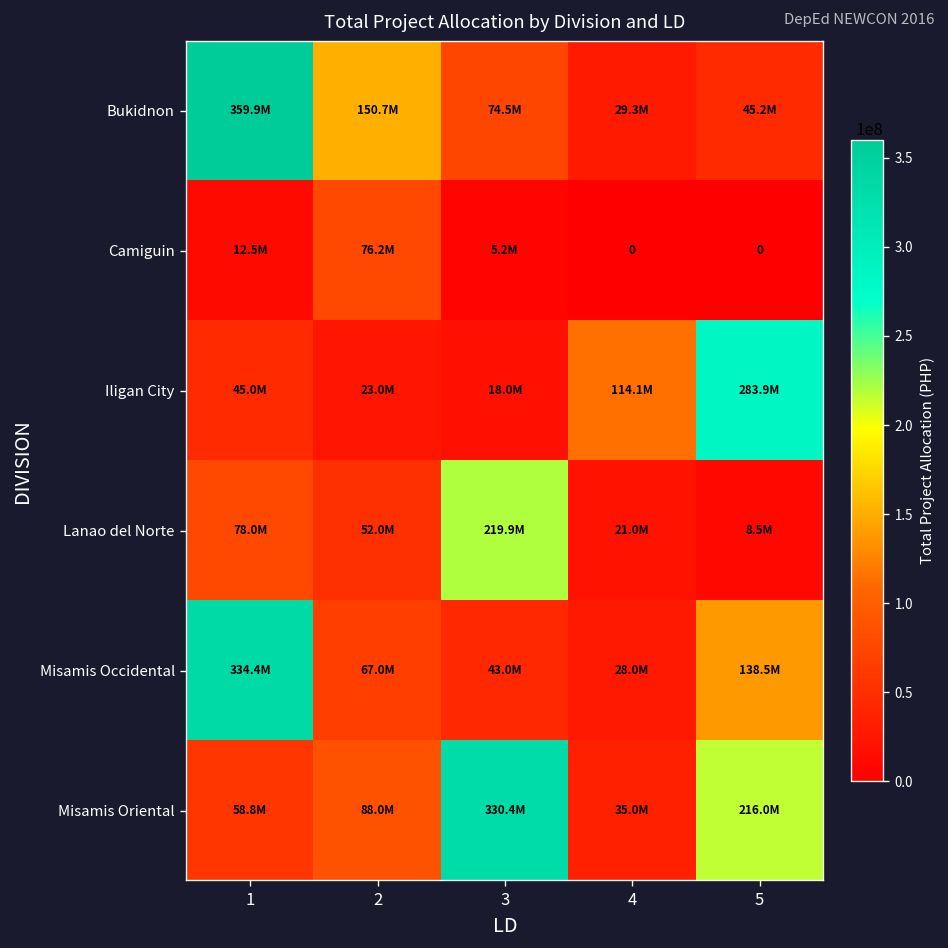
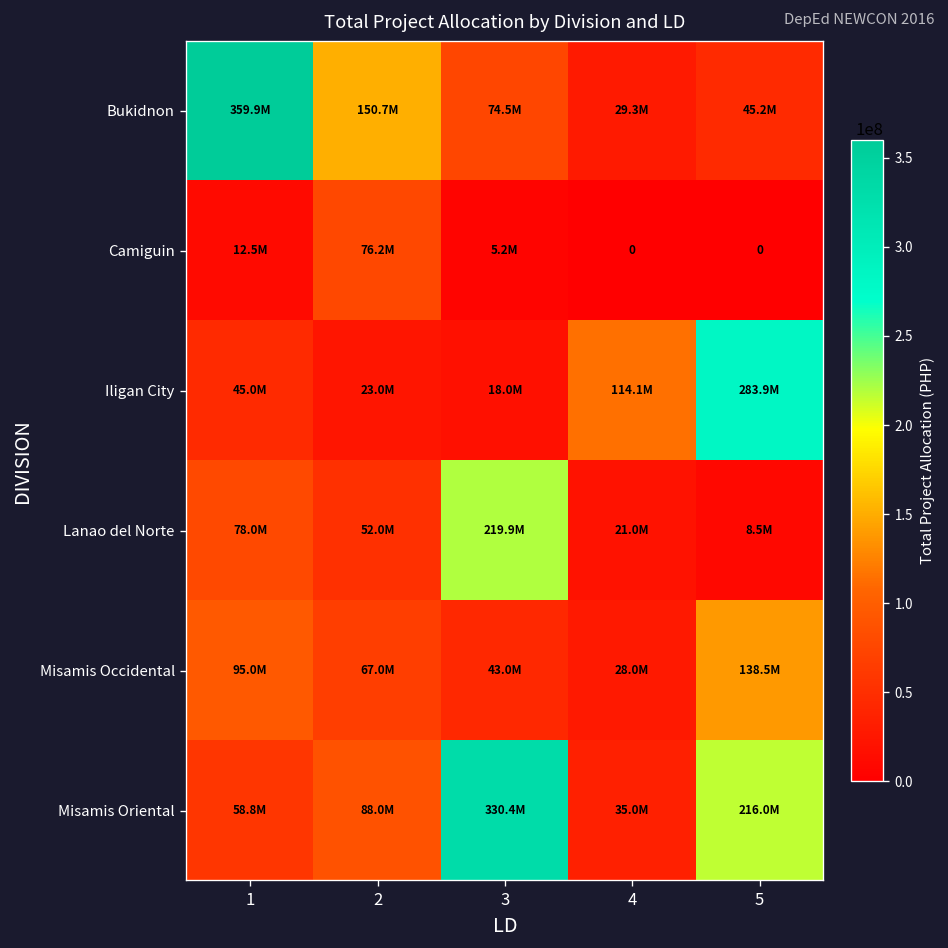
Misamis Occidental, 1: 334.4M -> 95.0M
